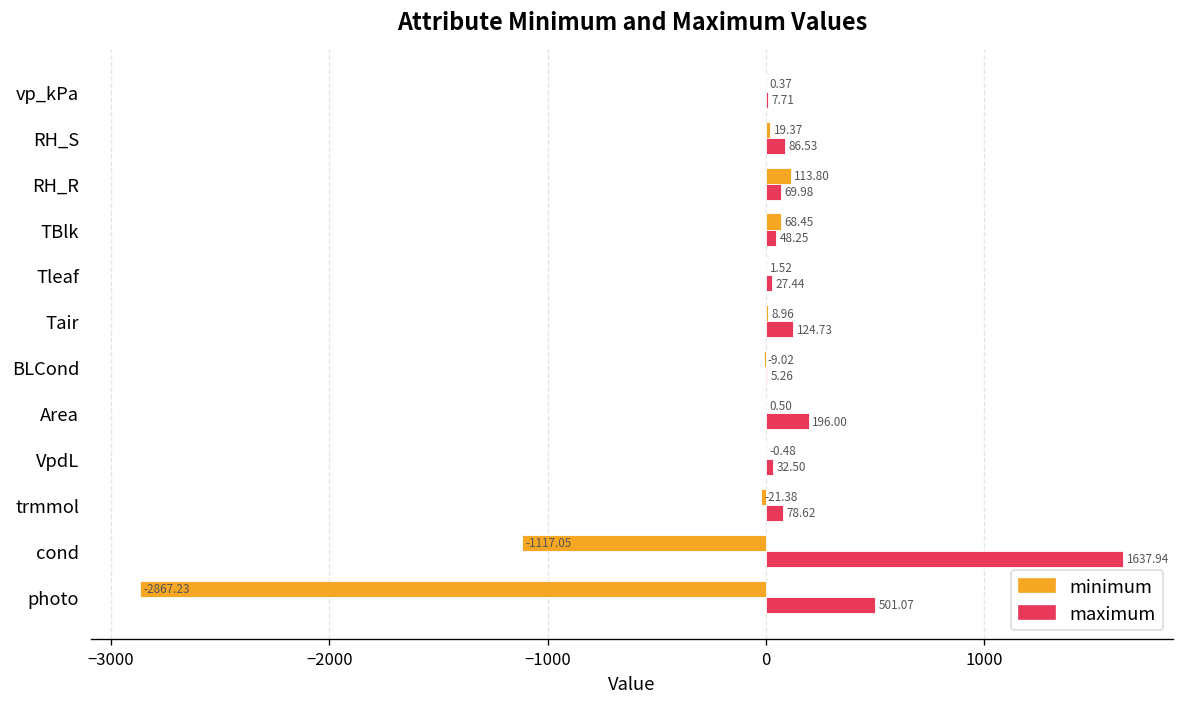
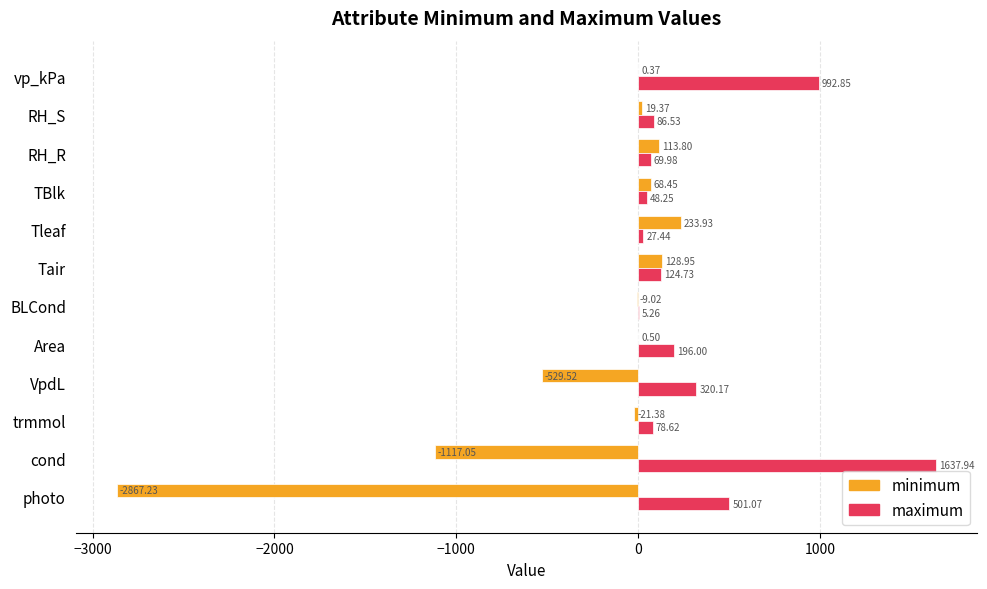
maximum, vp_kPa: 7.71 -> 992.85
minimum, Tleaf: 1.52 -> 233.93
minimum, Tair: 8.96 -> 128.95
minimum, VpdL: -0.48 -> -529.52
maximum, VpdL: 32.50 -> 320.17
